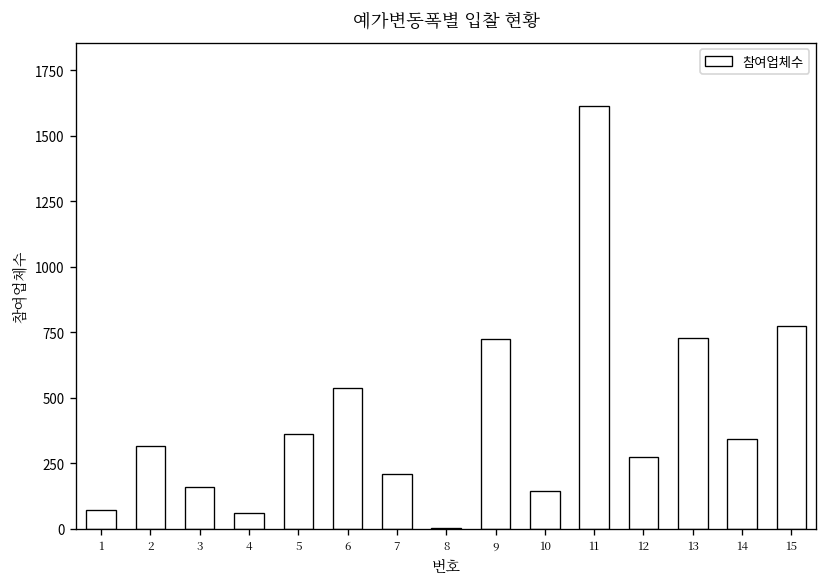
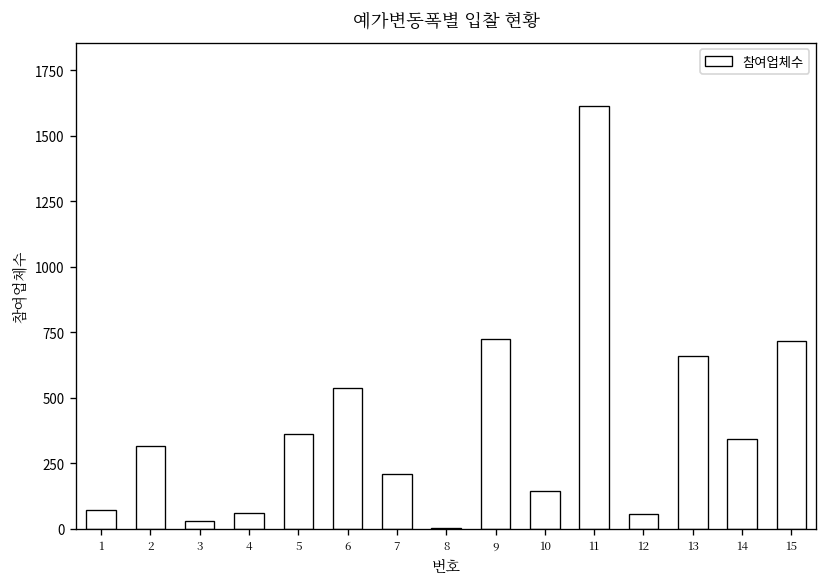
3: 160 -> 30
12: 270 -> 60
13: 730 -> 660
15: 780 -> 720
